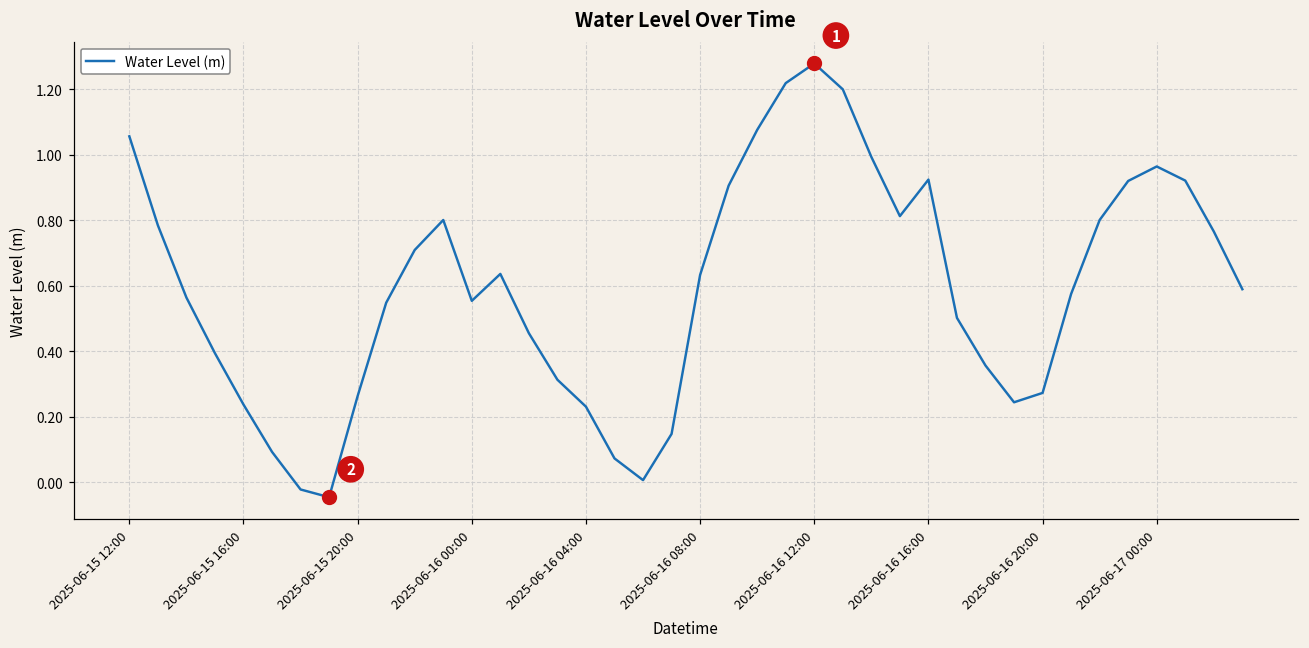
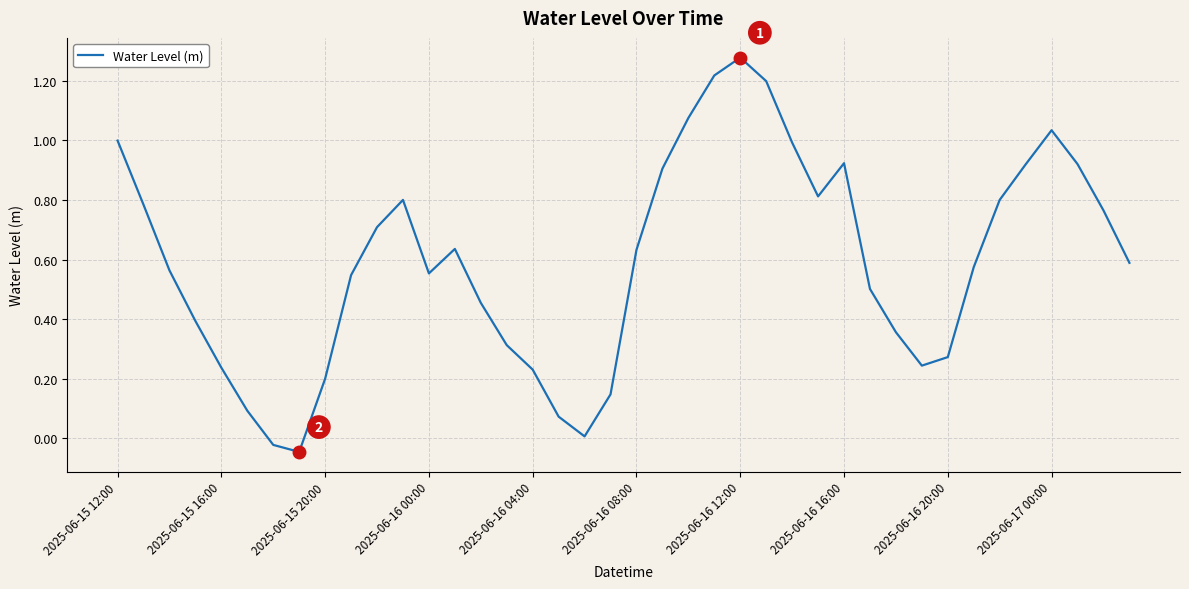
Water Level (m), 2025-06-15 12:00: 1.06 -> 1.00
Water Level (m), 2025-06-15 20:00: 0.26 -> 0.20
Water Level (m), 2025-06-17 00:00: 0.96 -> 1.03
